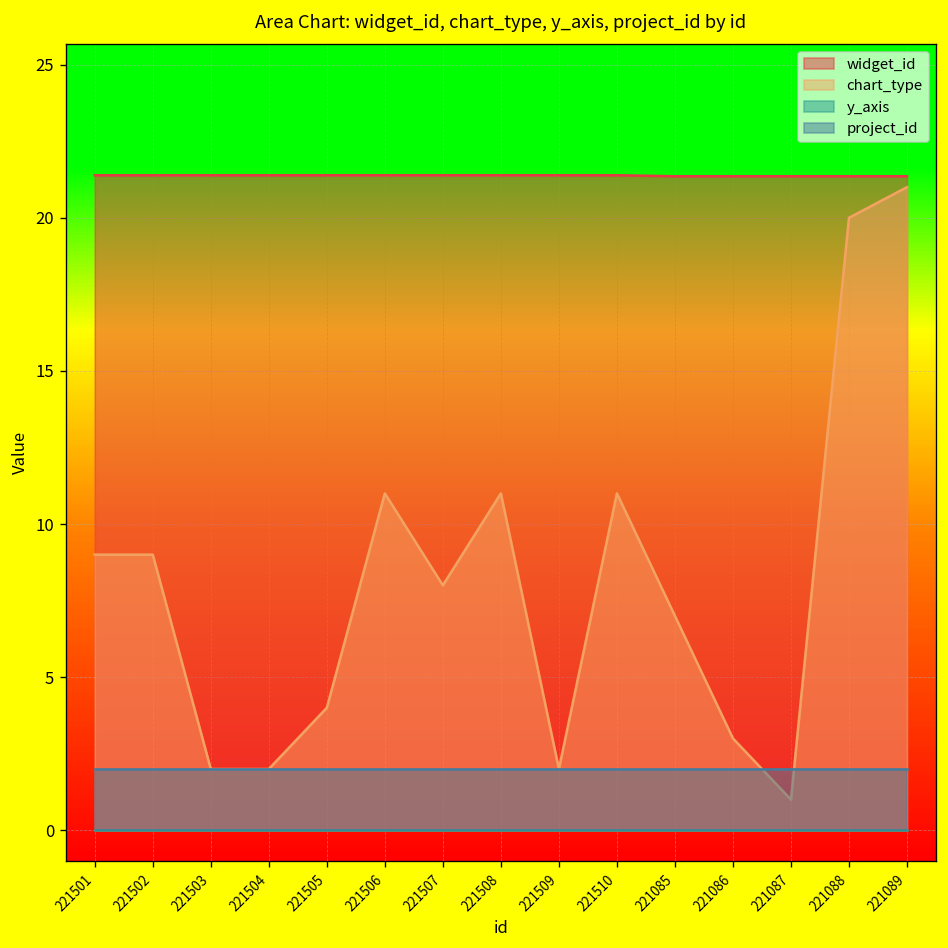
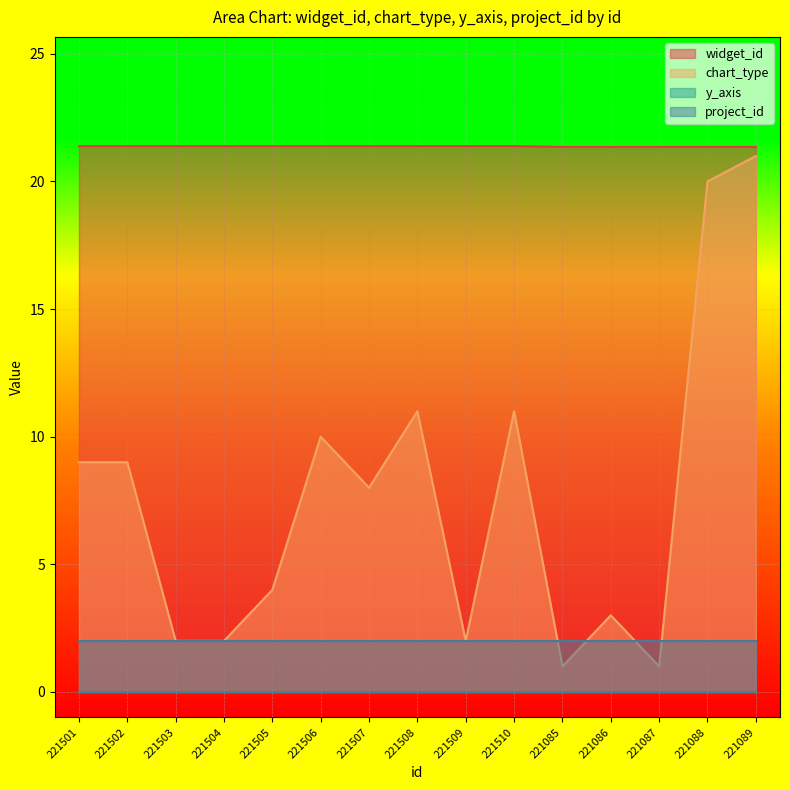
chart_type, 221506: 11 -> 10
chart_type, 221085: 7 -> 1
